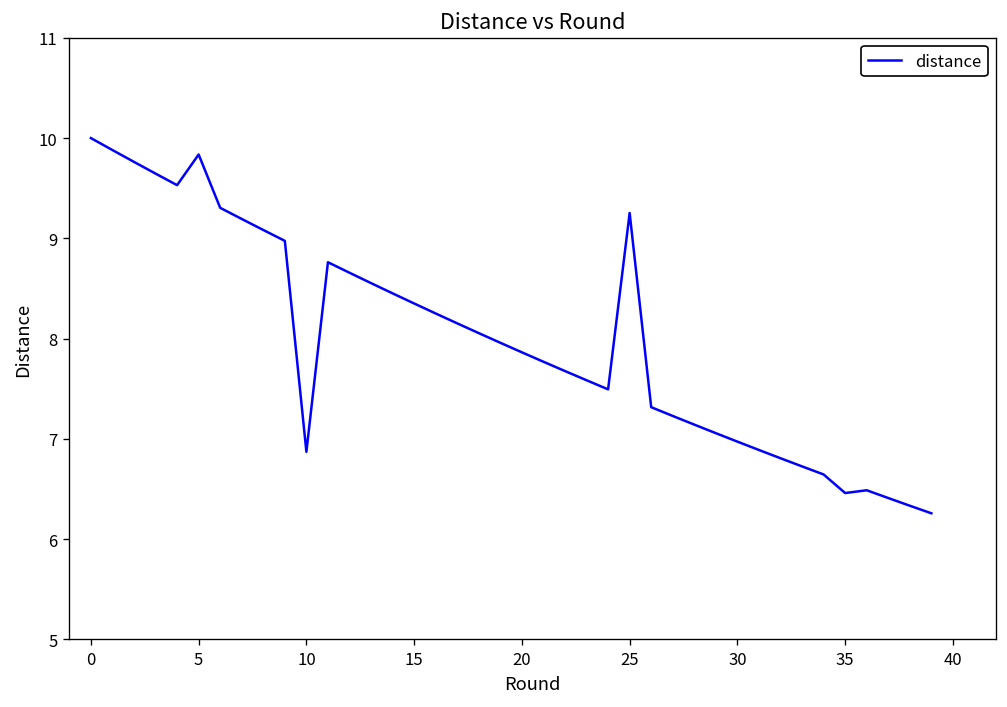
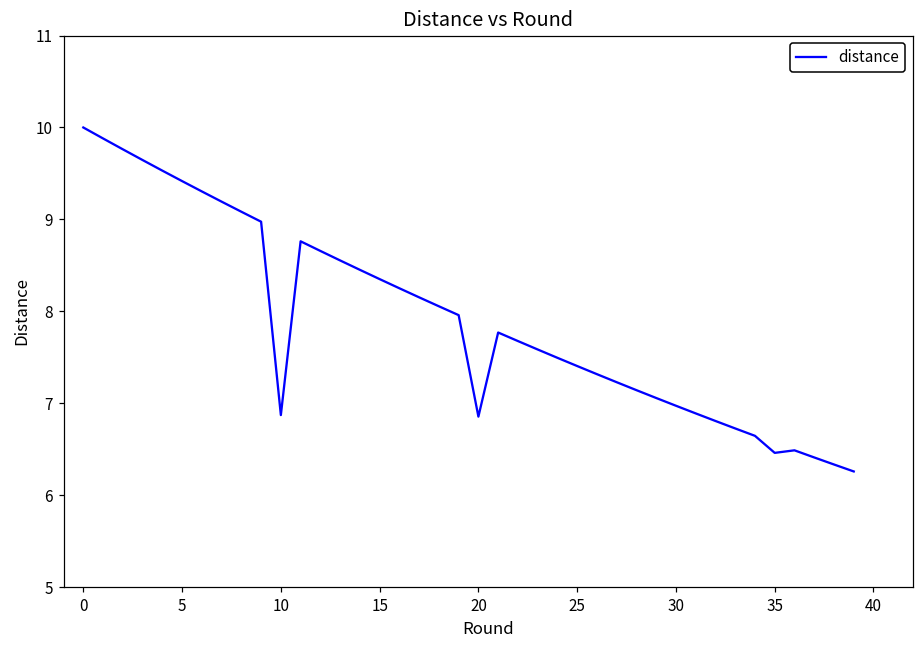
5: 9.8 -> 9.4
20: 7.9 -> 6.9
25: 9.3 -> 7.4
